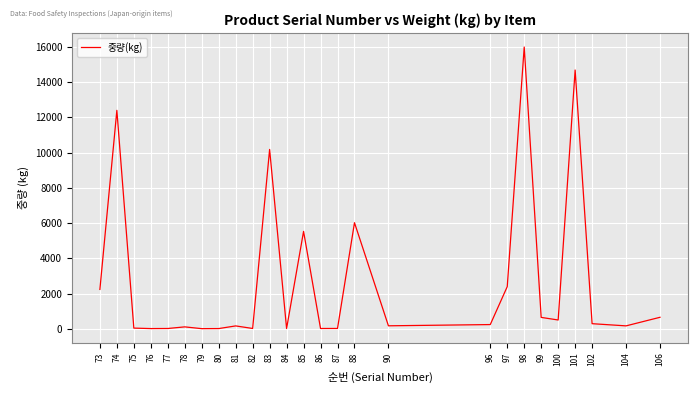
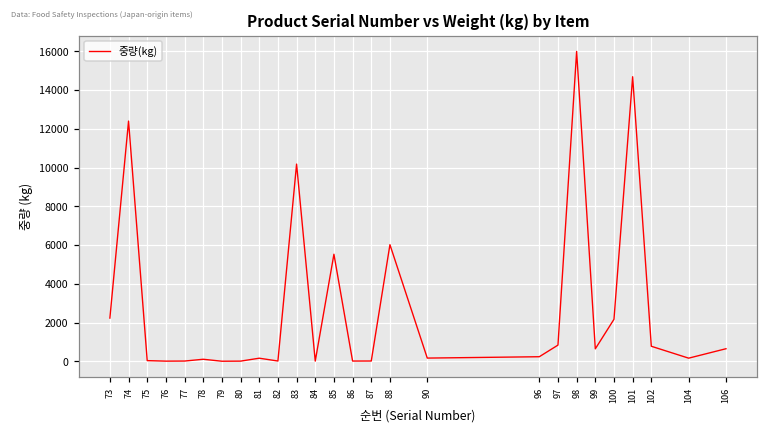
97: 2400 -> 800
100: 500 -> 2200
102: 300 -> 800
